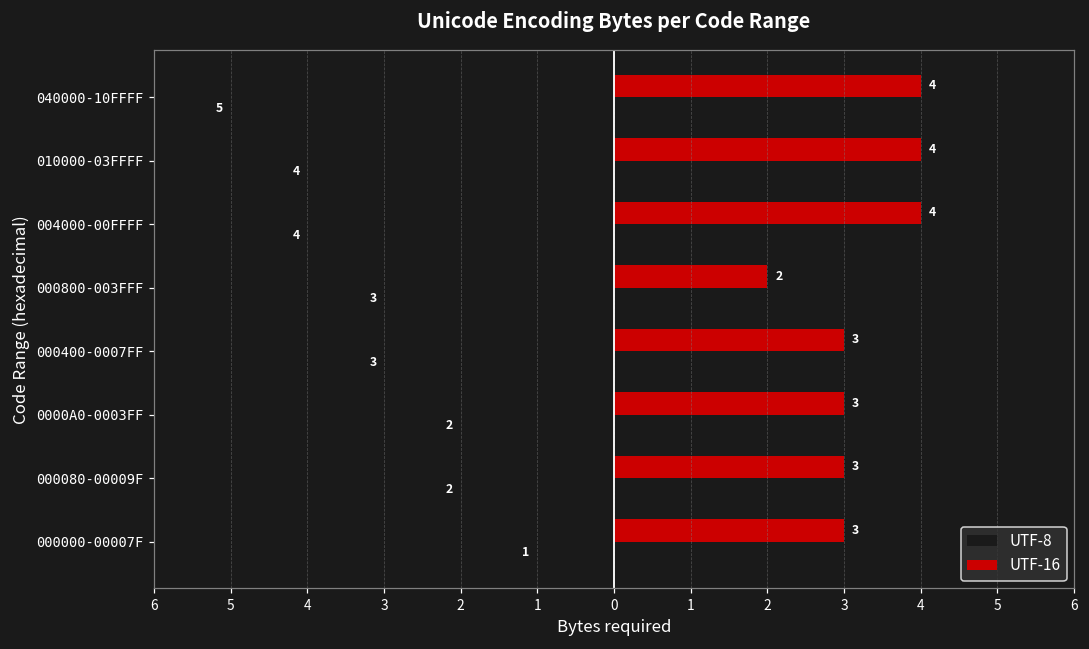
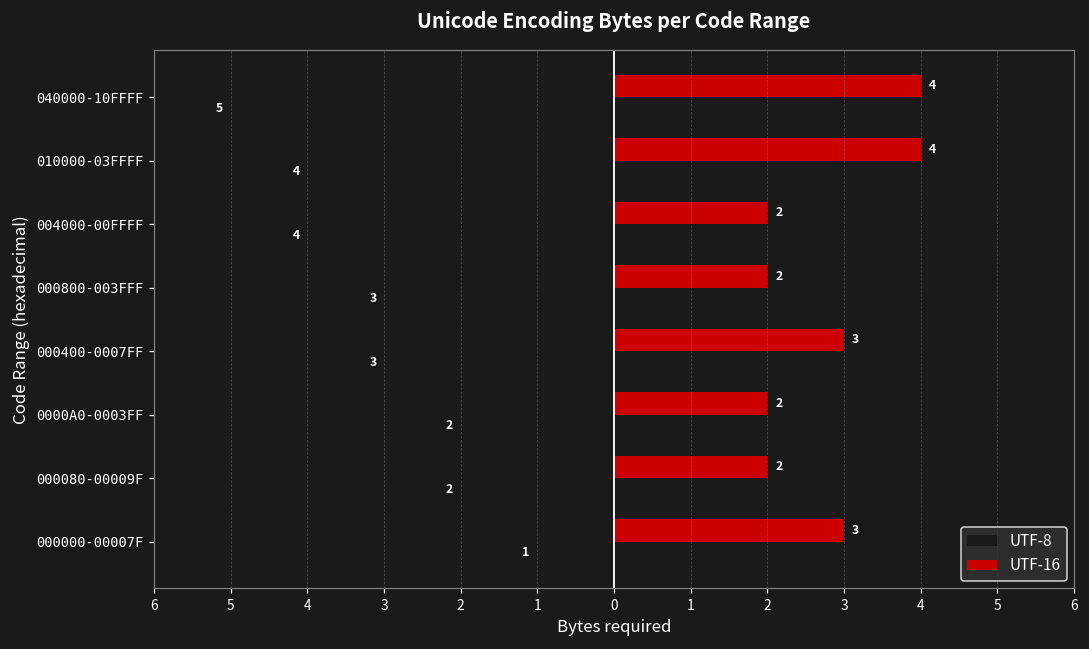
UTF-16, 004000-00FFFF: 4 -> 2
UTF-16, 0000A0-0003FF: 3 -> 2
UTF-16, 000080-00009F: 3 -> 2
